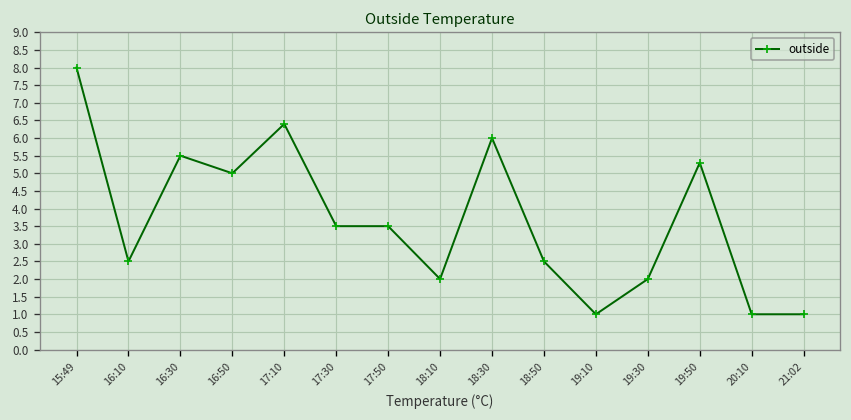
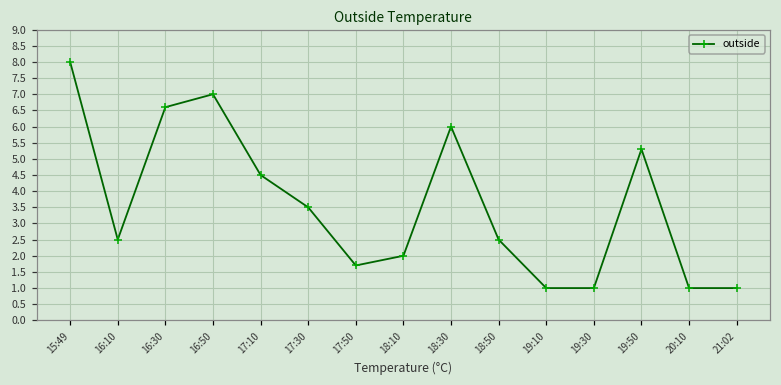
16:30: 5.5 -> 6.6
16:50: 5 -> 7
17:10: 6.4 -> 4.5
17:50: 3.5 -> 1.7
19:30: 2 -> 1
